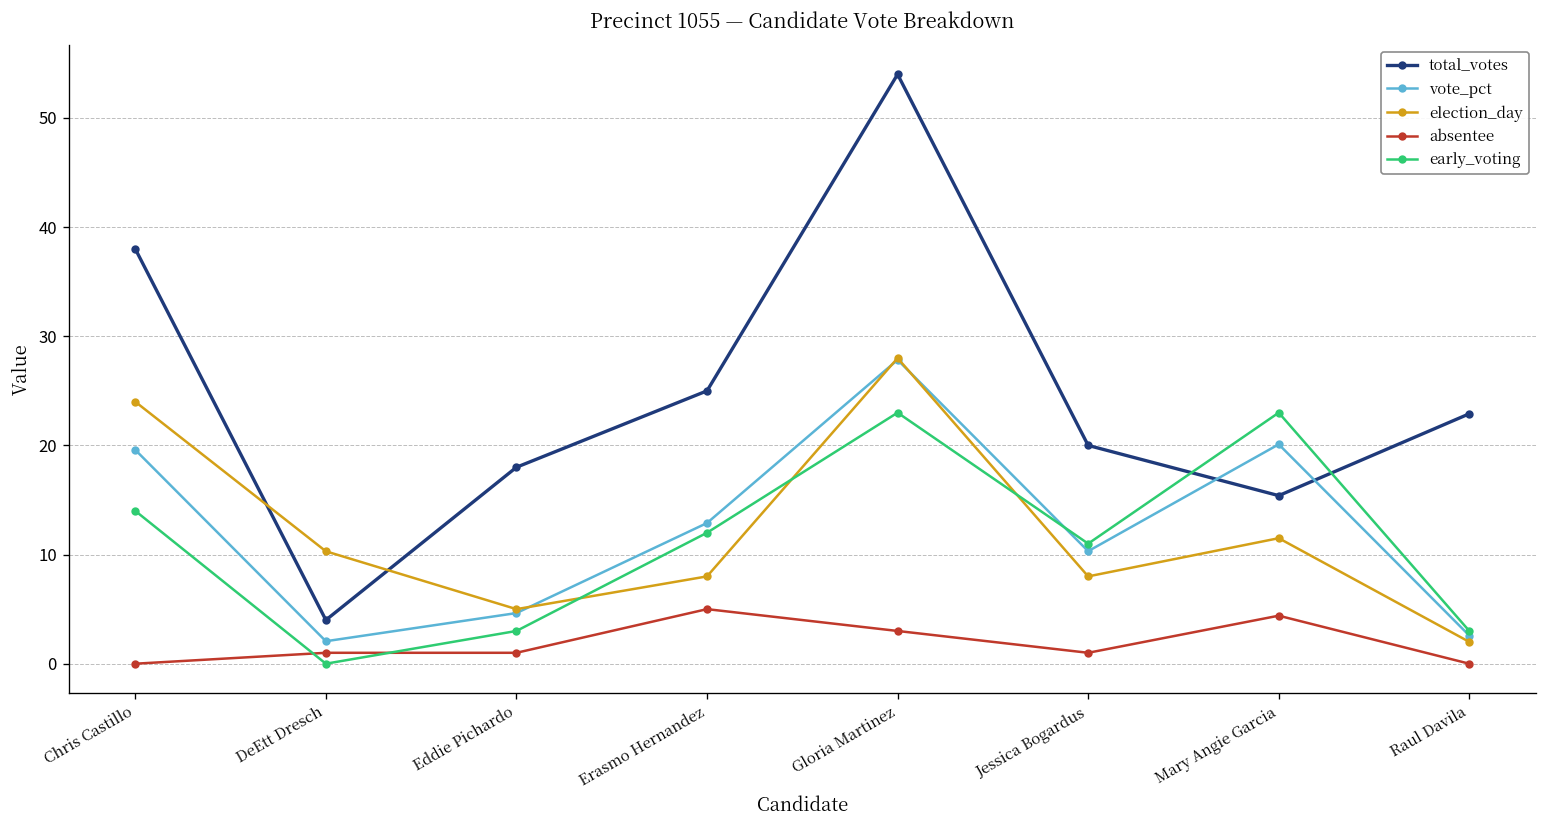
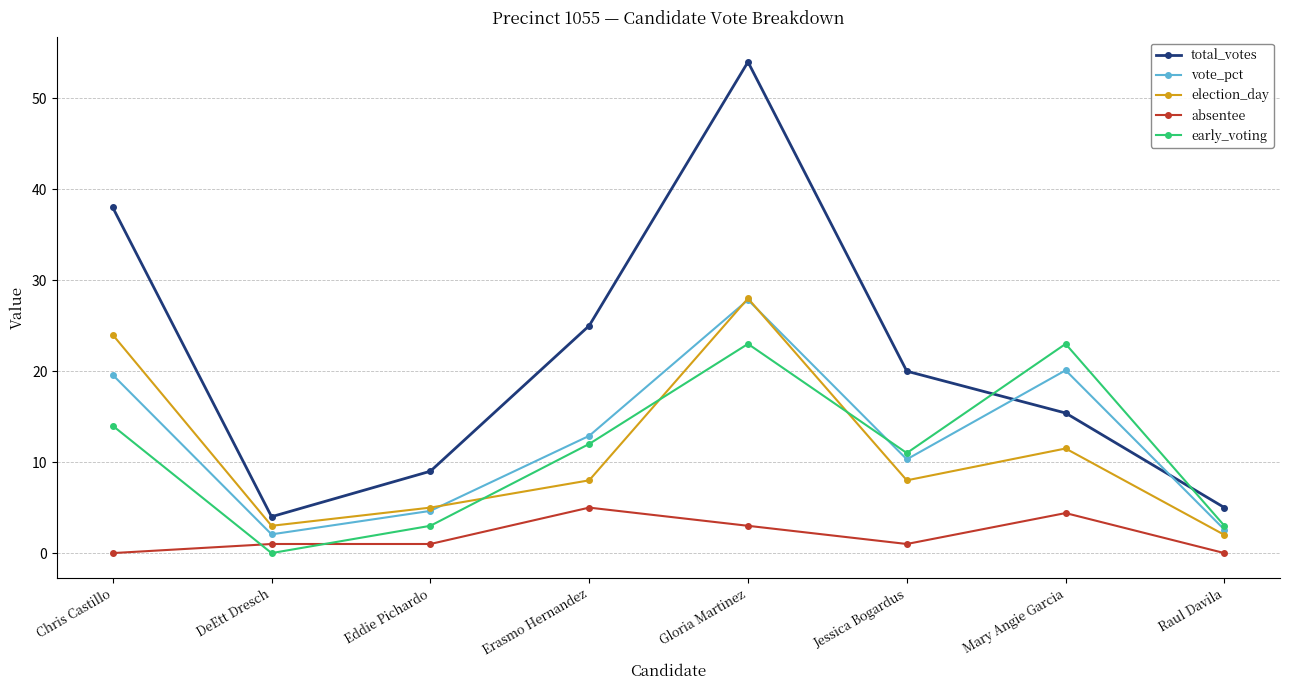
election_day, DeEtt Dresch: 10 -> 3
total_votes, Eddie Pichardo: 18 -> 9
total_votes, Raul Davila: 23 -> 5
